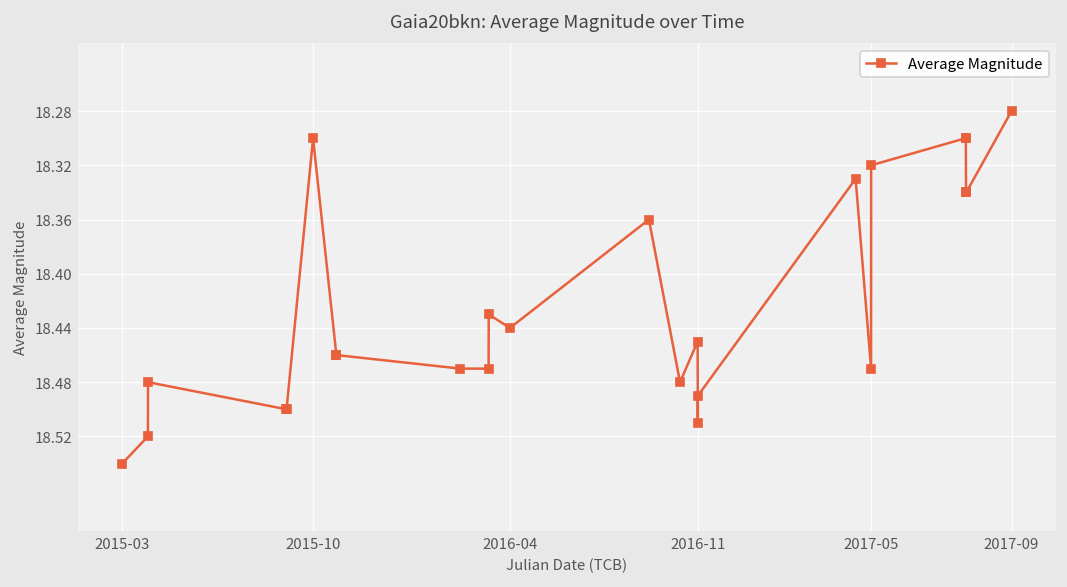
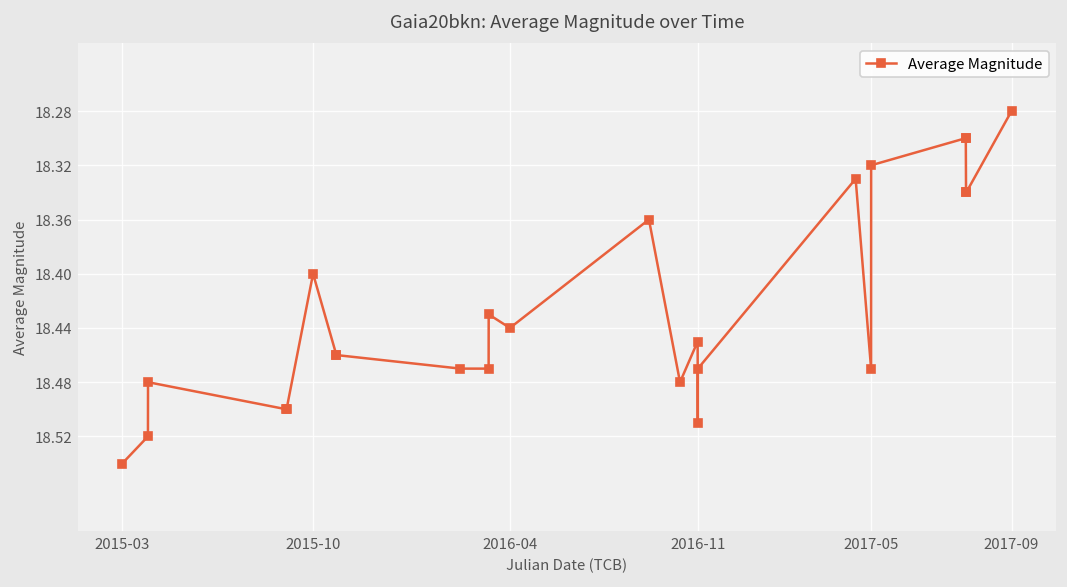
2015-10: 18.3 -> 18.4
2016-11: 18.49 -> 18.47
